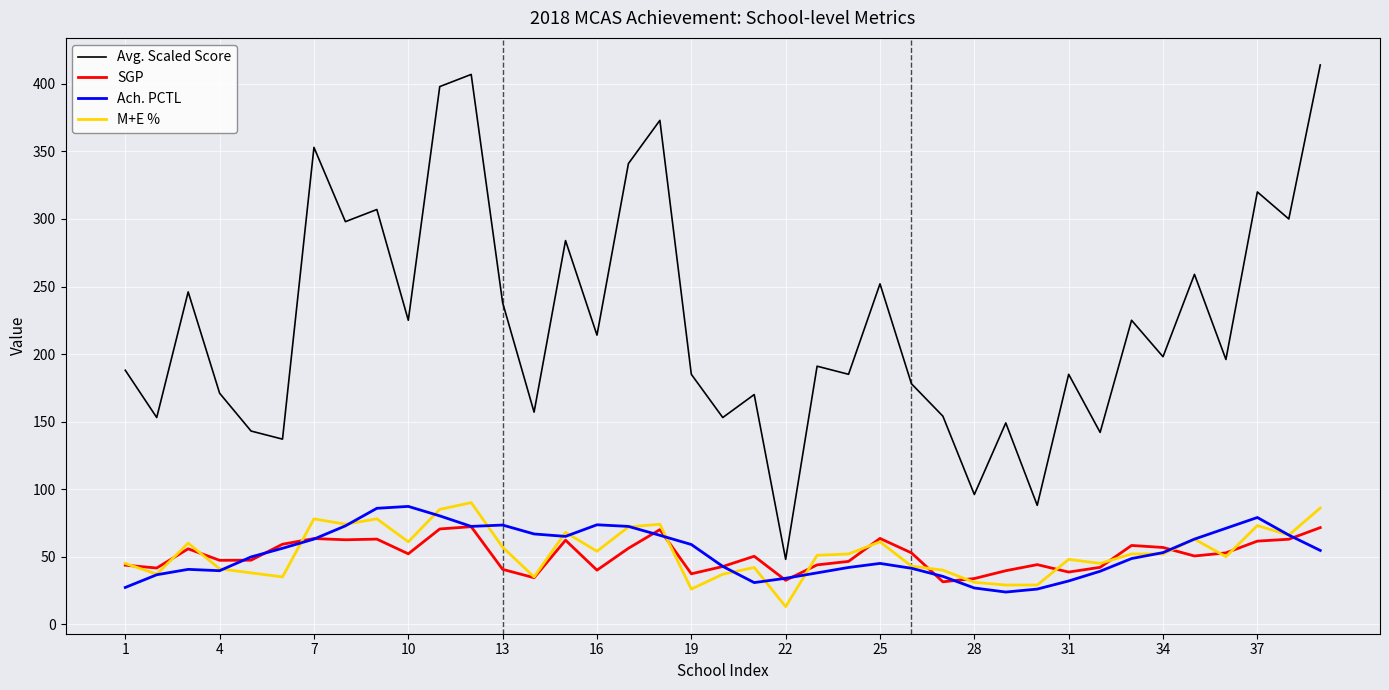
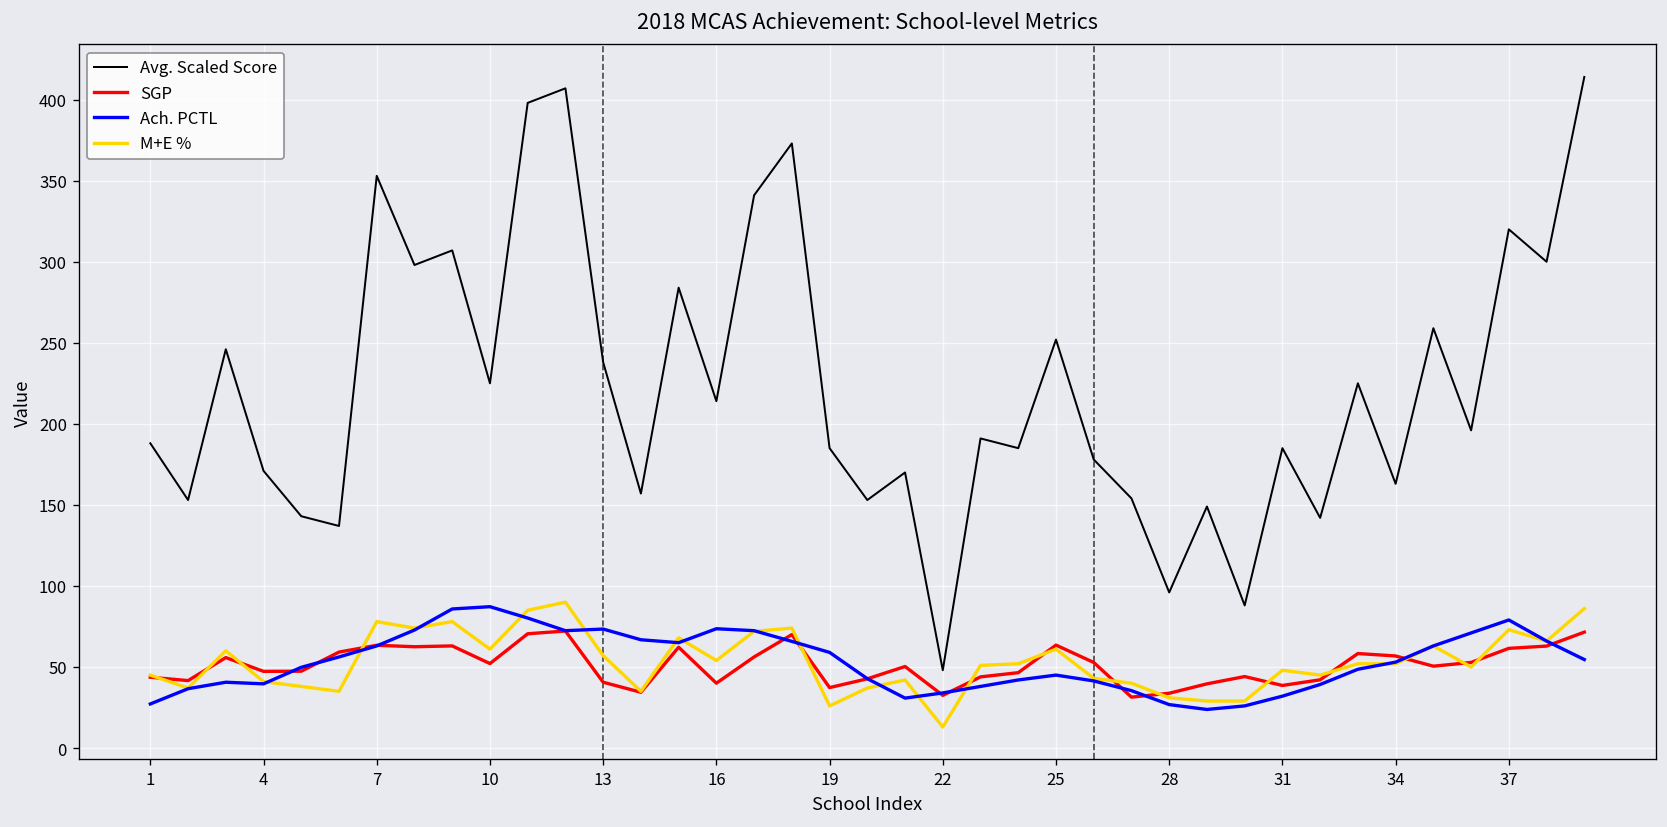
Avg. Scaled Score, 34: 198 -> 163
